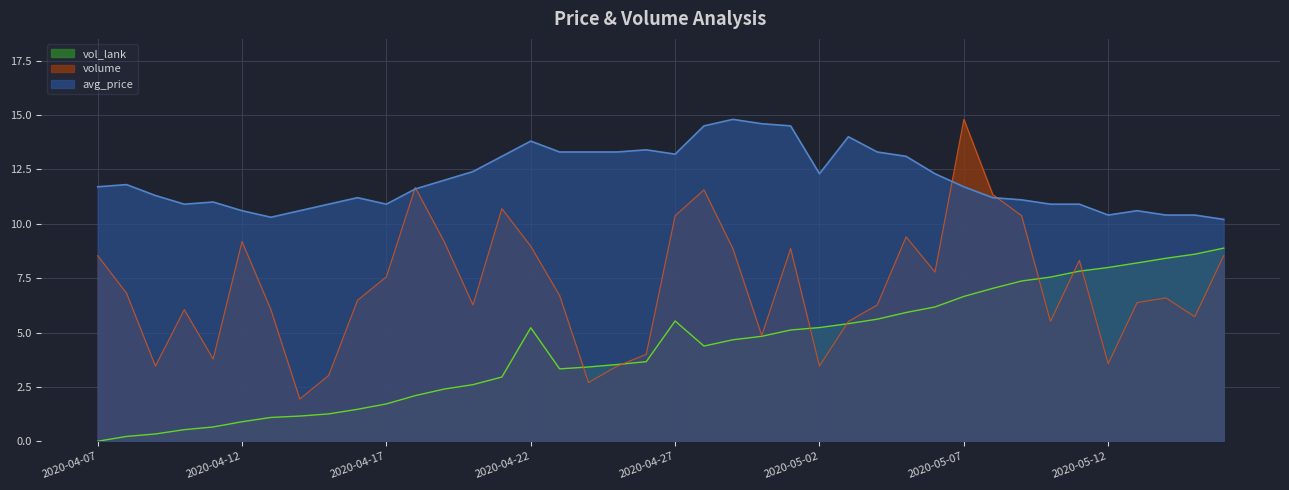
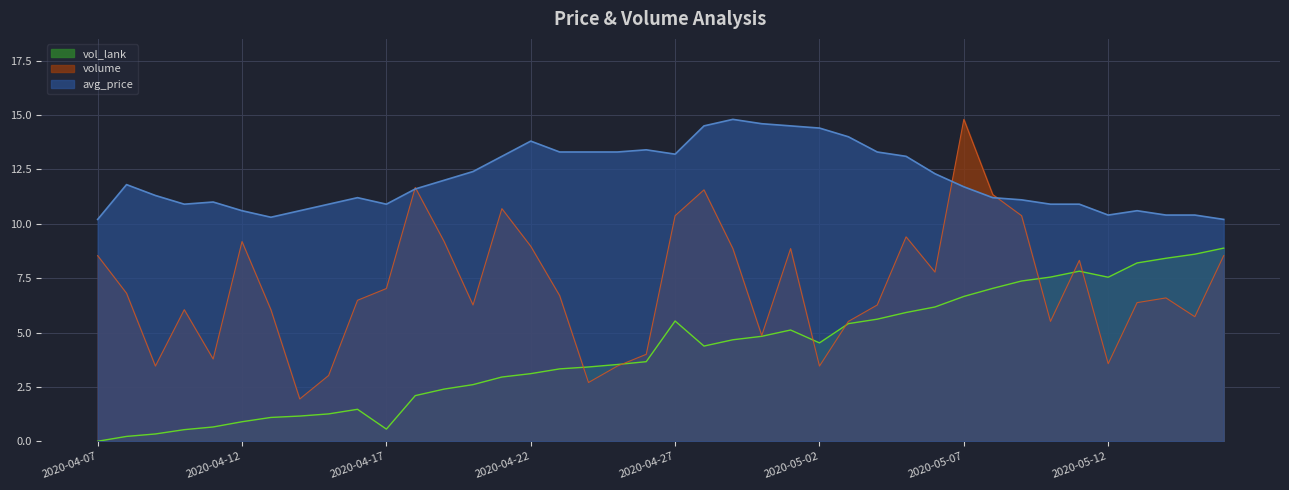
avg_price, 2020-04-07: 11.7 -> 10.2
vol_lank, 2020-04-17: 1.7 -> 0.6
volume, 2020-04-17: 7.6 -> 7.0
vol_lank, 2020-04-22: 5.2 -> 3.1
vol_lank, 2020-05-02: 5.2 -> 4.5
avg_price, 2020-05-02: 12.3 -> 14.4
vol_lank, 2020-05-12: 8.0 -> 7.5
